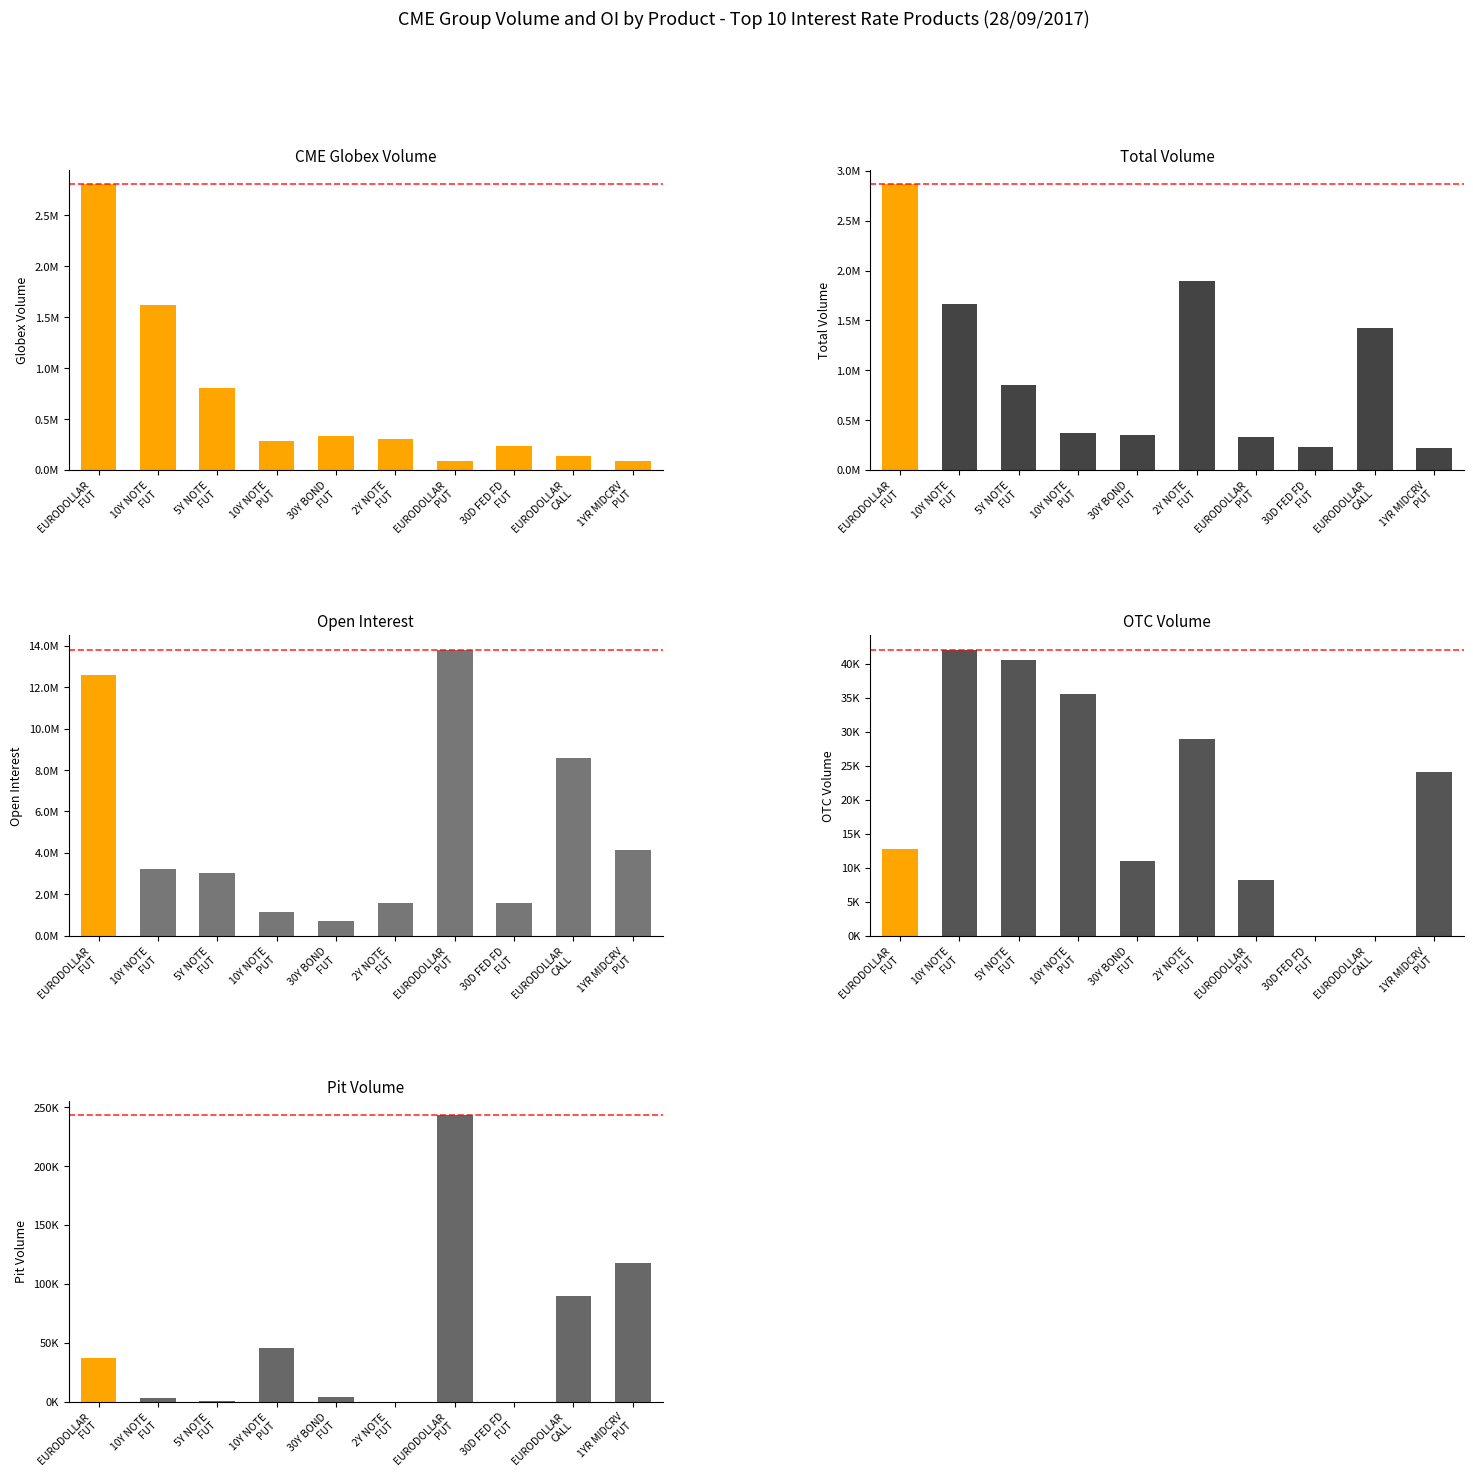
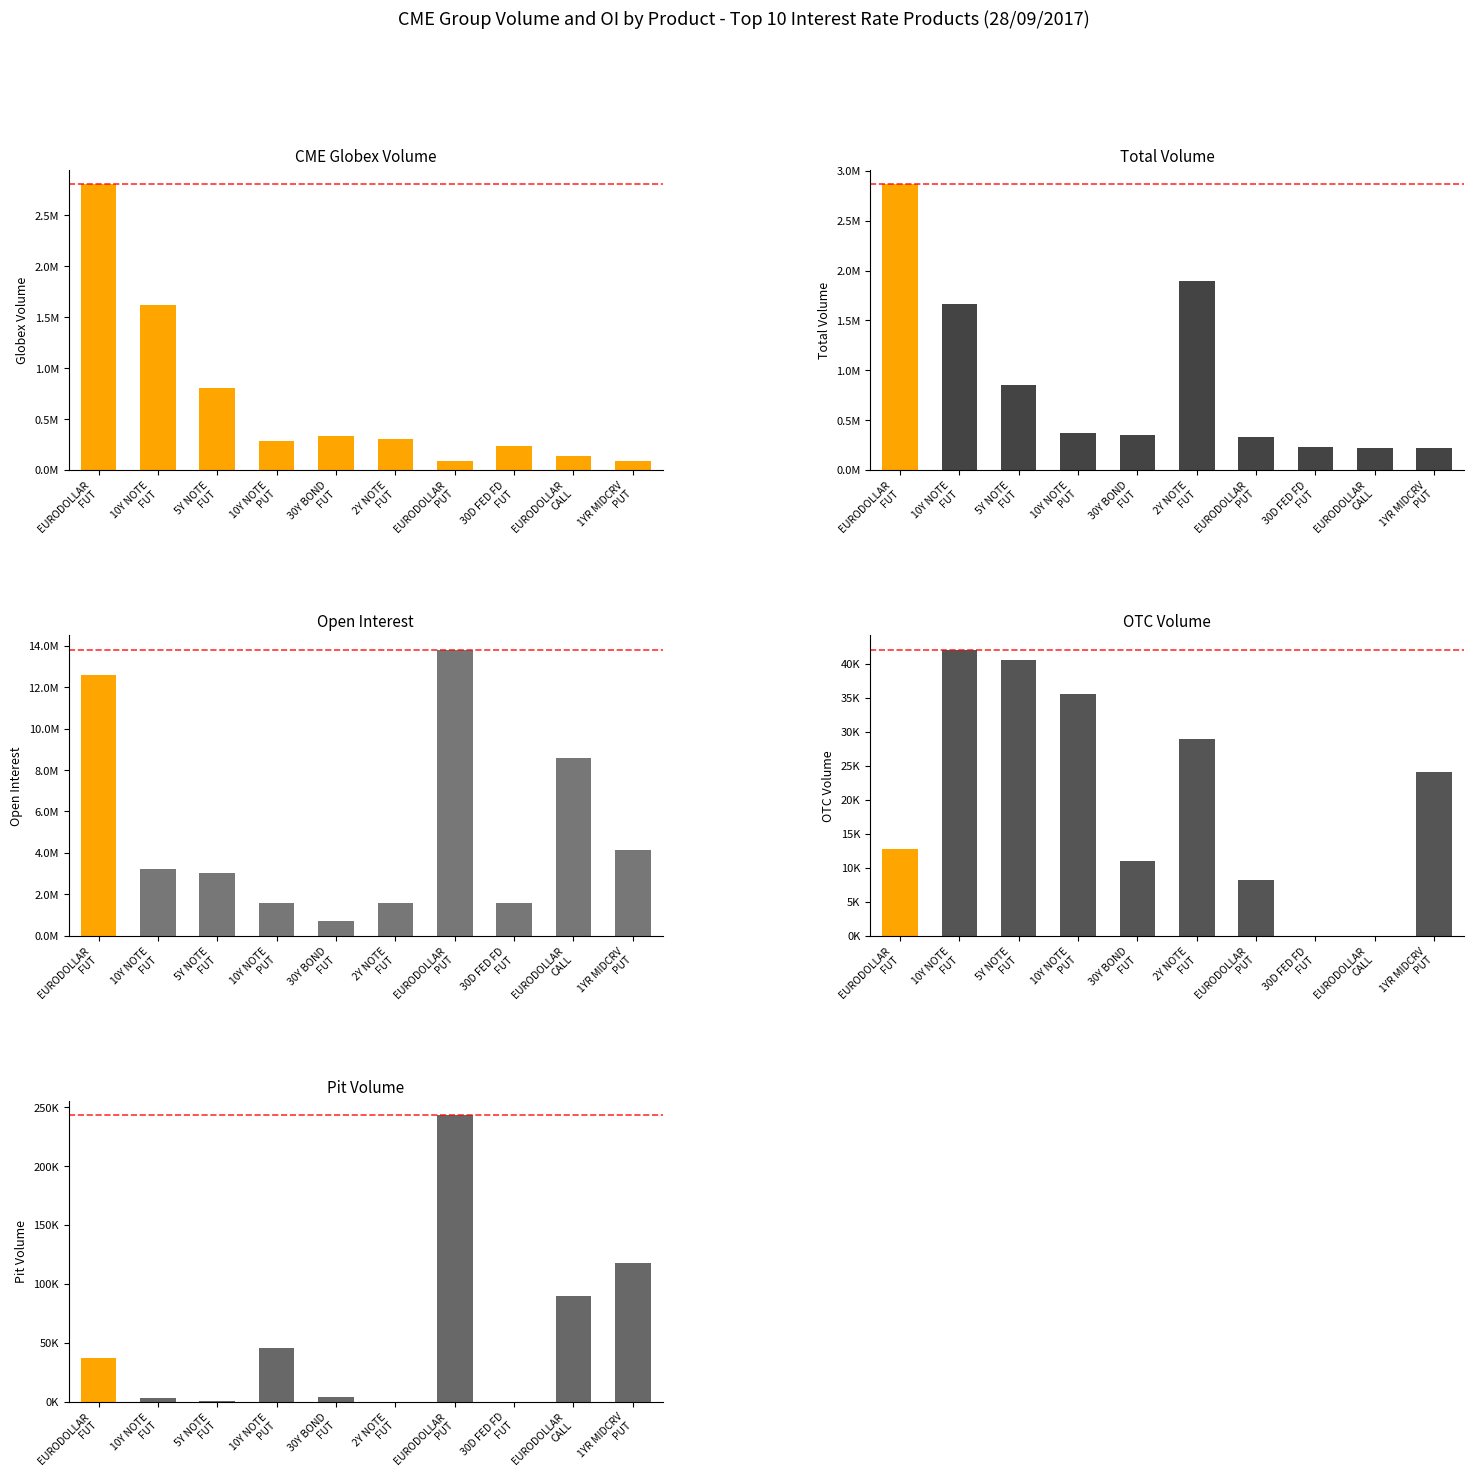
Total Volume, EURODOLLAR CALL: 1400000 -> 200000
Open Interest, 10Y NOTE PUT: 1200000 -> 1600000
